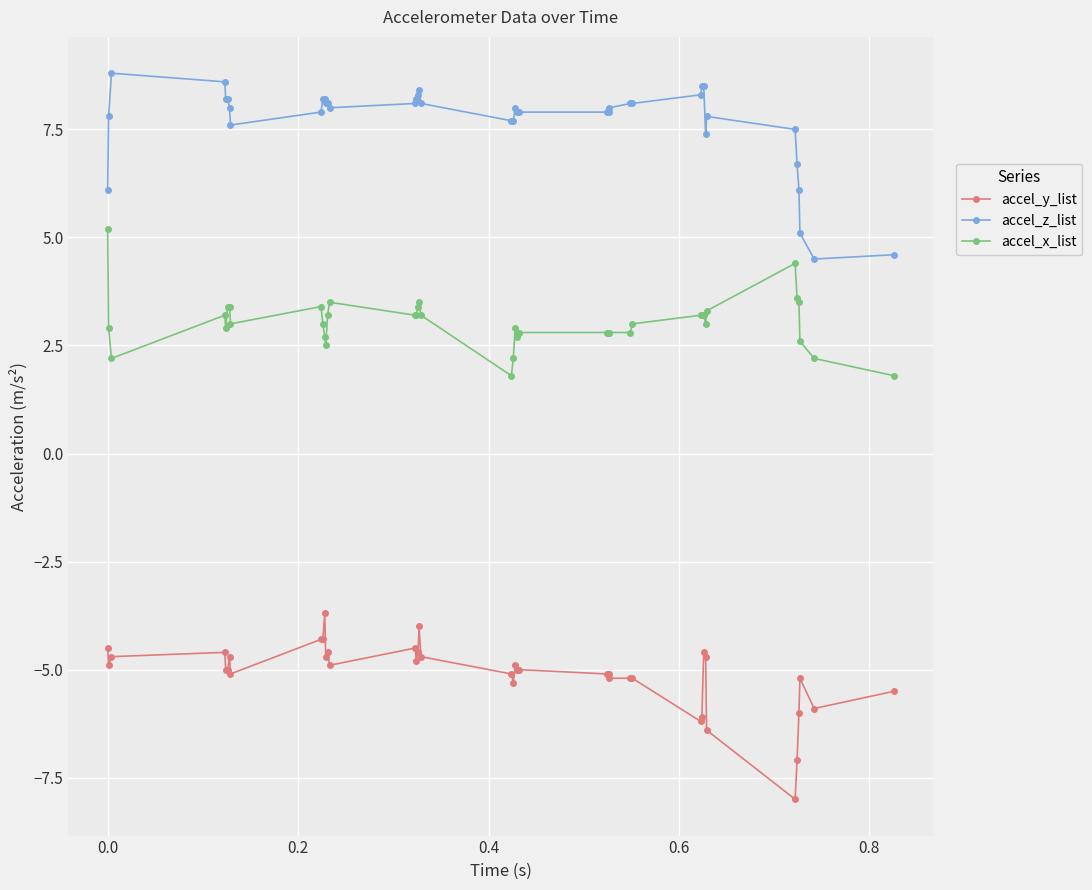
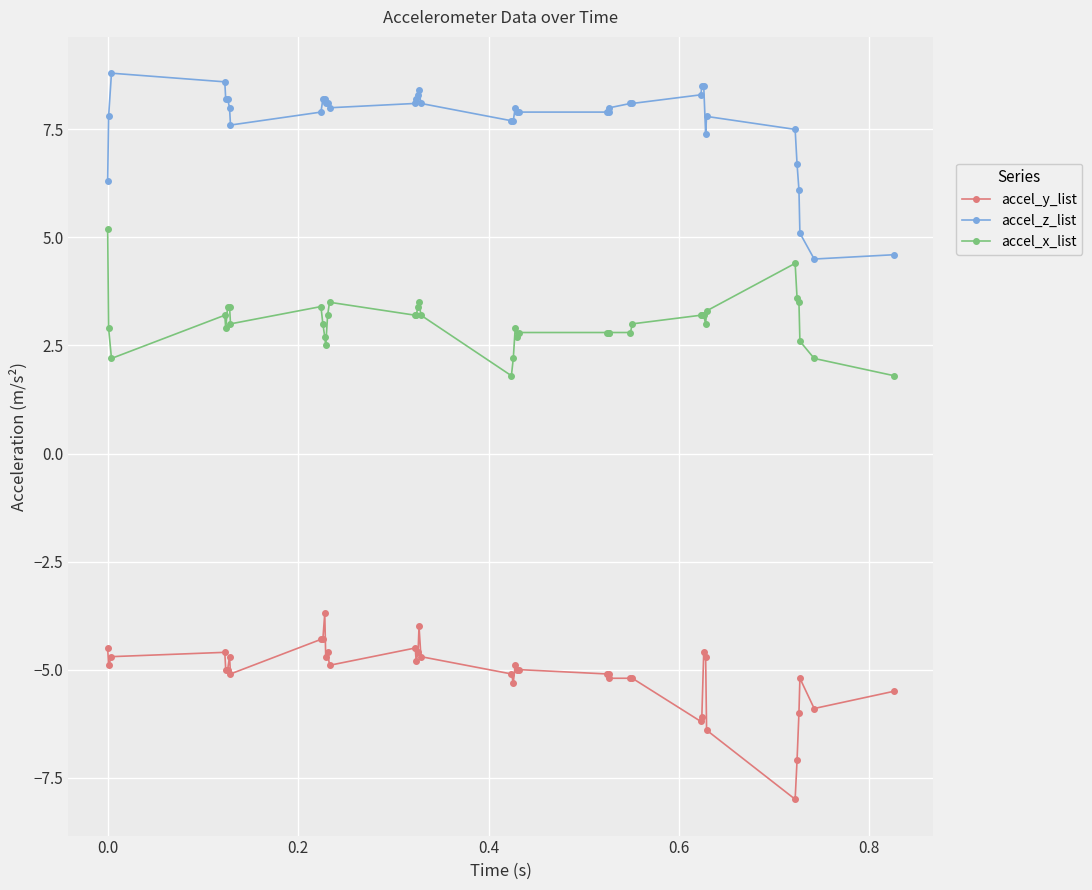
accel_z_list, 0.0: 6.1 -> 6.3
